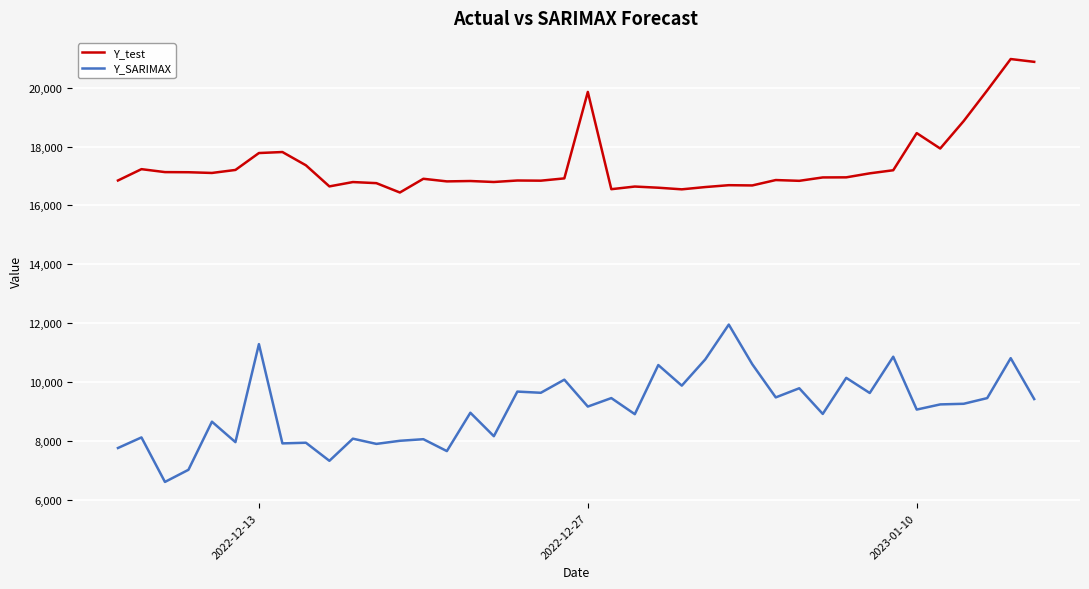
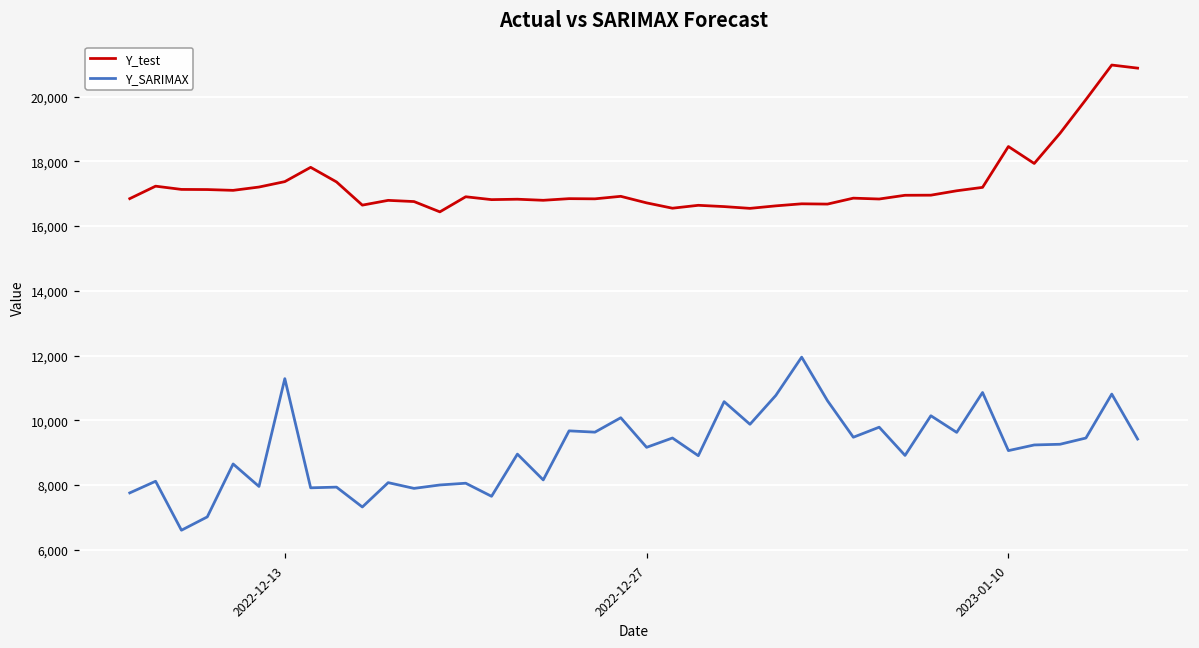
Y_test, 2022-12-13: 17,800 -> 17,400
Y_test, 2022-12-27: 19,900 -> 16,700
